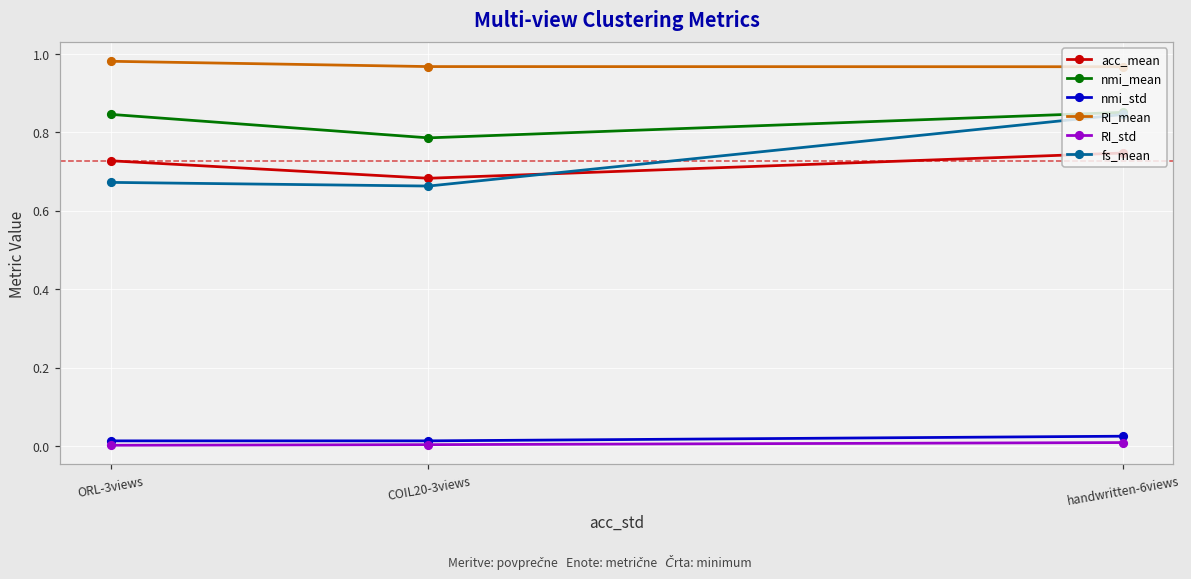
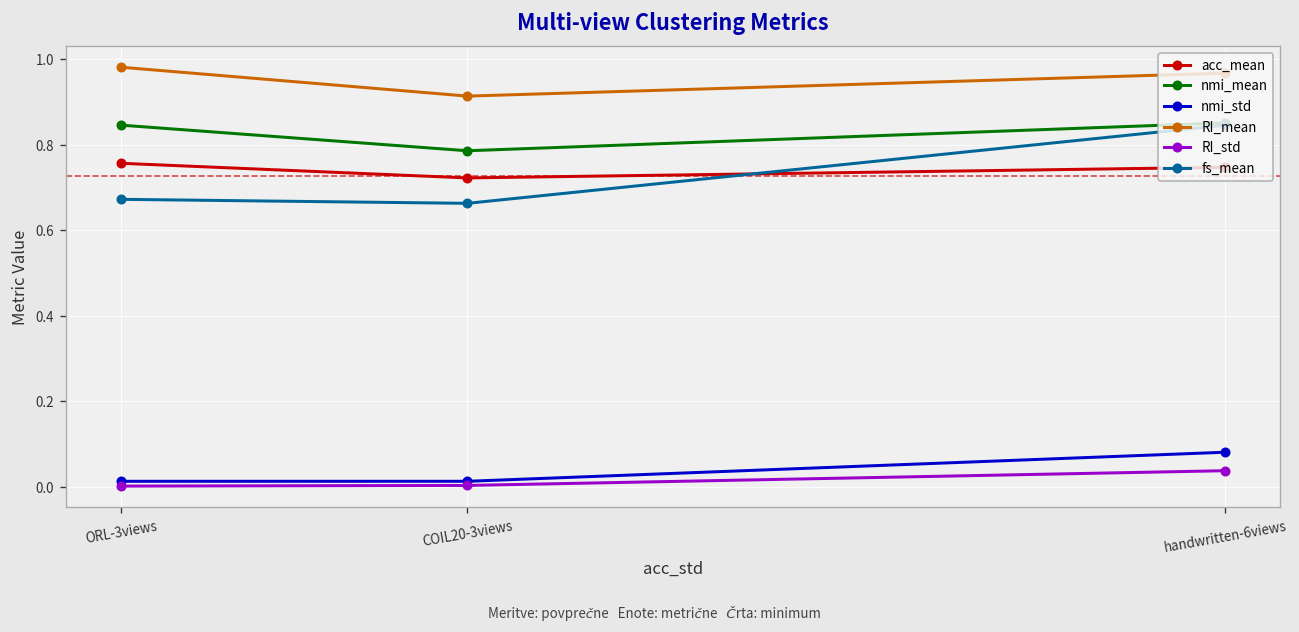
acc_mean, ORL-3views: 0.73 -> 0.76
acc_mean, COIL20-3views: 0.68 -> 0.72
RI_mean, COIL20-3views: 0.97 -> 0.91
nmi_std, handwritten-6views: 0.03 -> 0.08
RI_std, handwritten-6views: 0.01 -> 0.04
